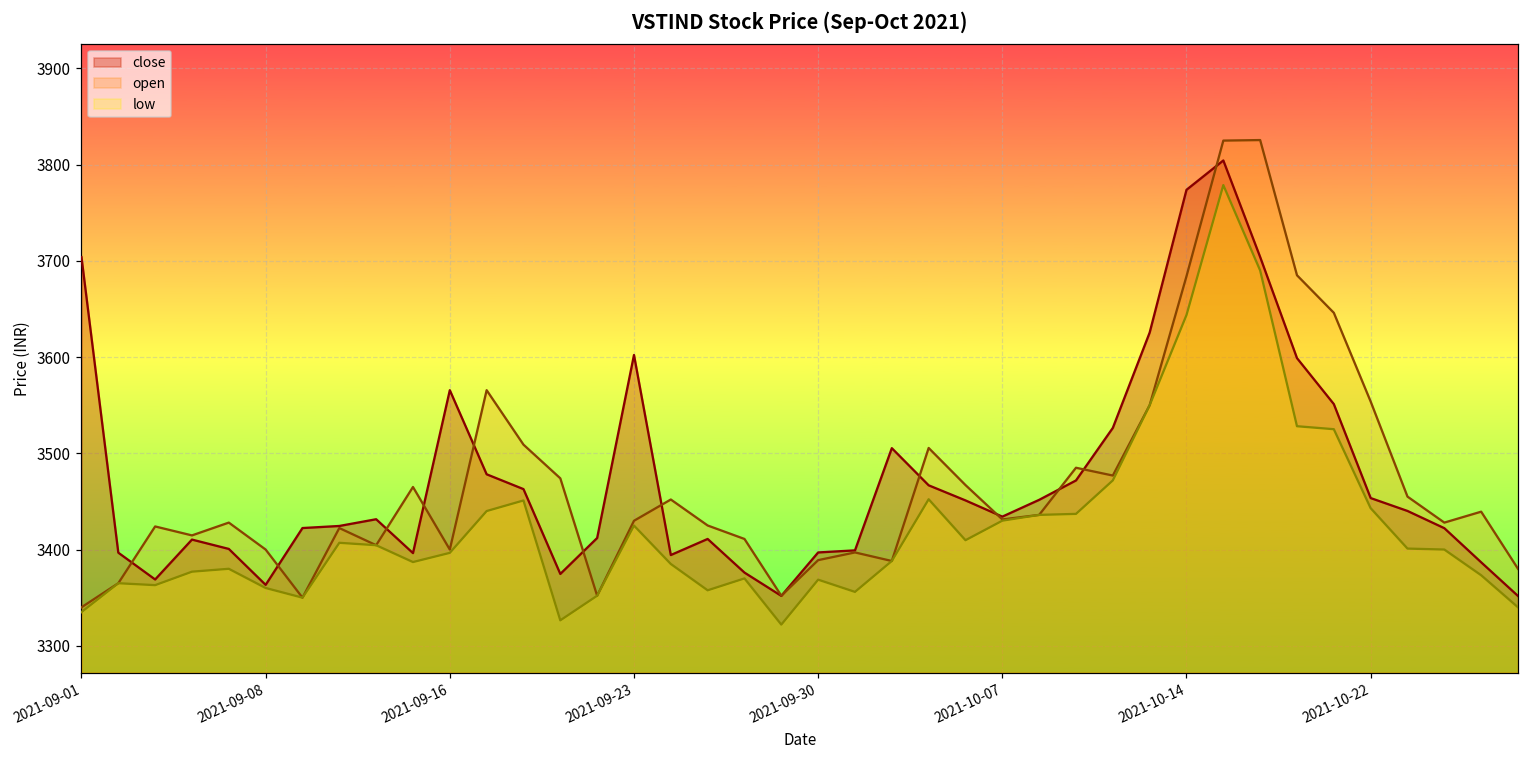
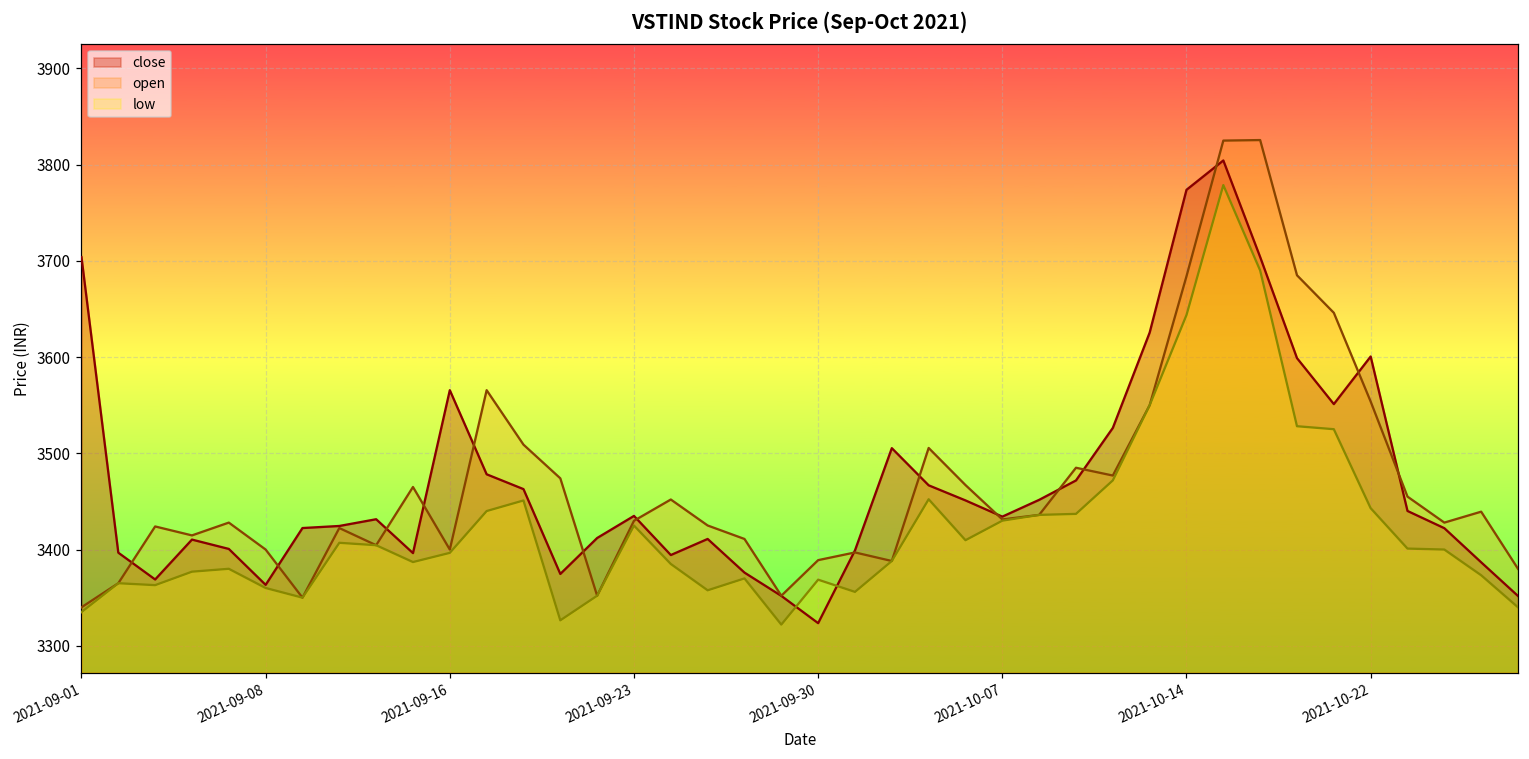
close, 2021-09-23: 3600 -> 3430
close, 2021-09-30: 3400 -> 3320
close, 2021-10-22: 3450 -> 3600
